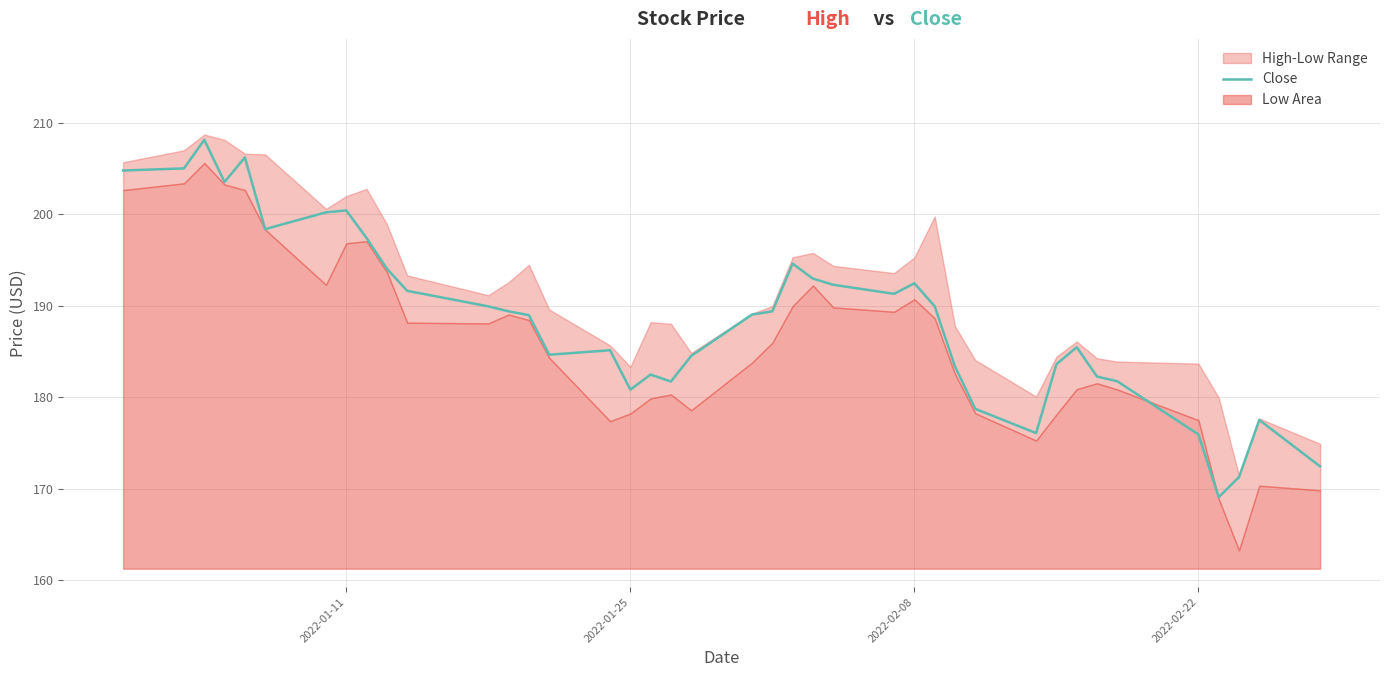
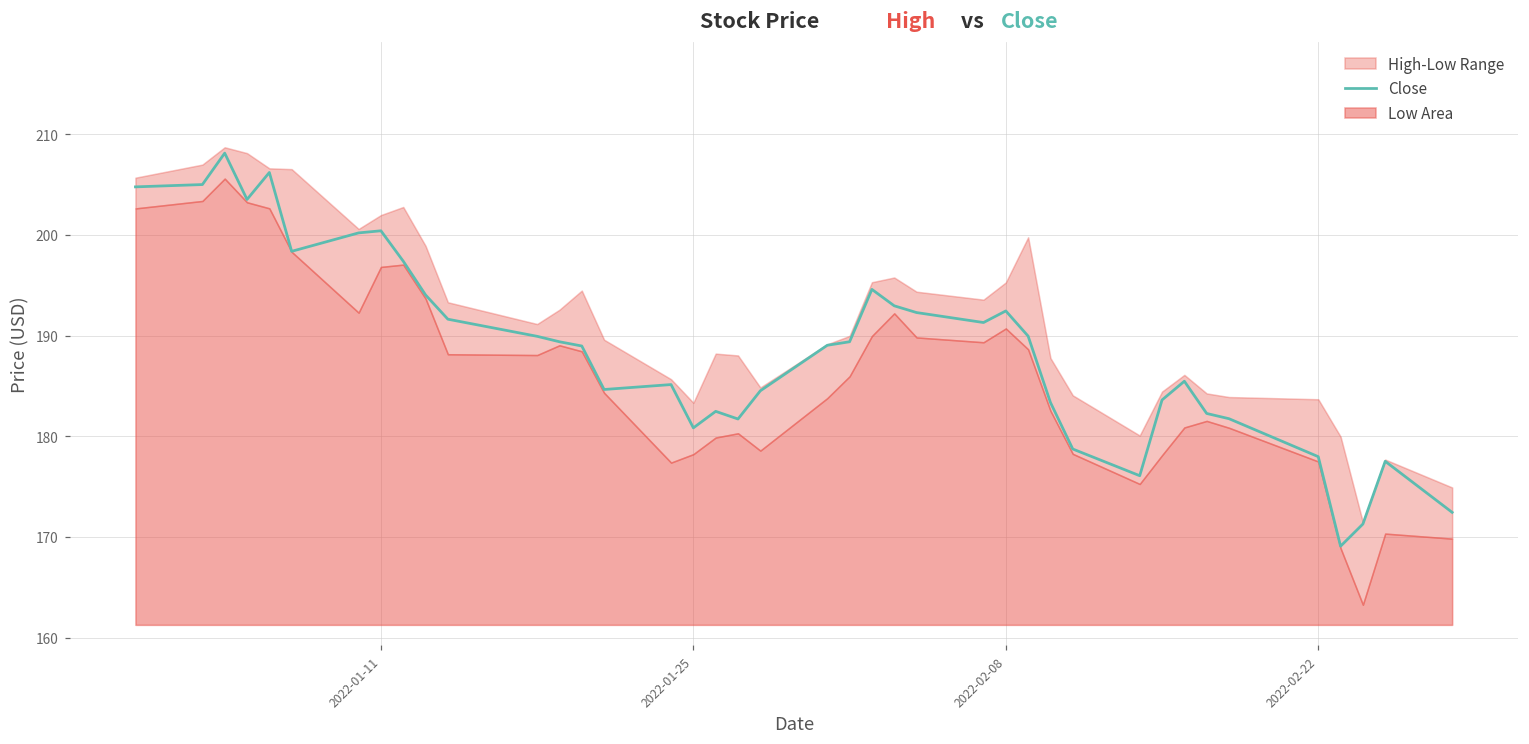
Close, 2022-02-22: 176 -> 178
